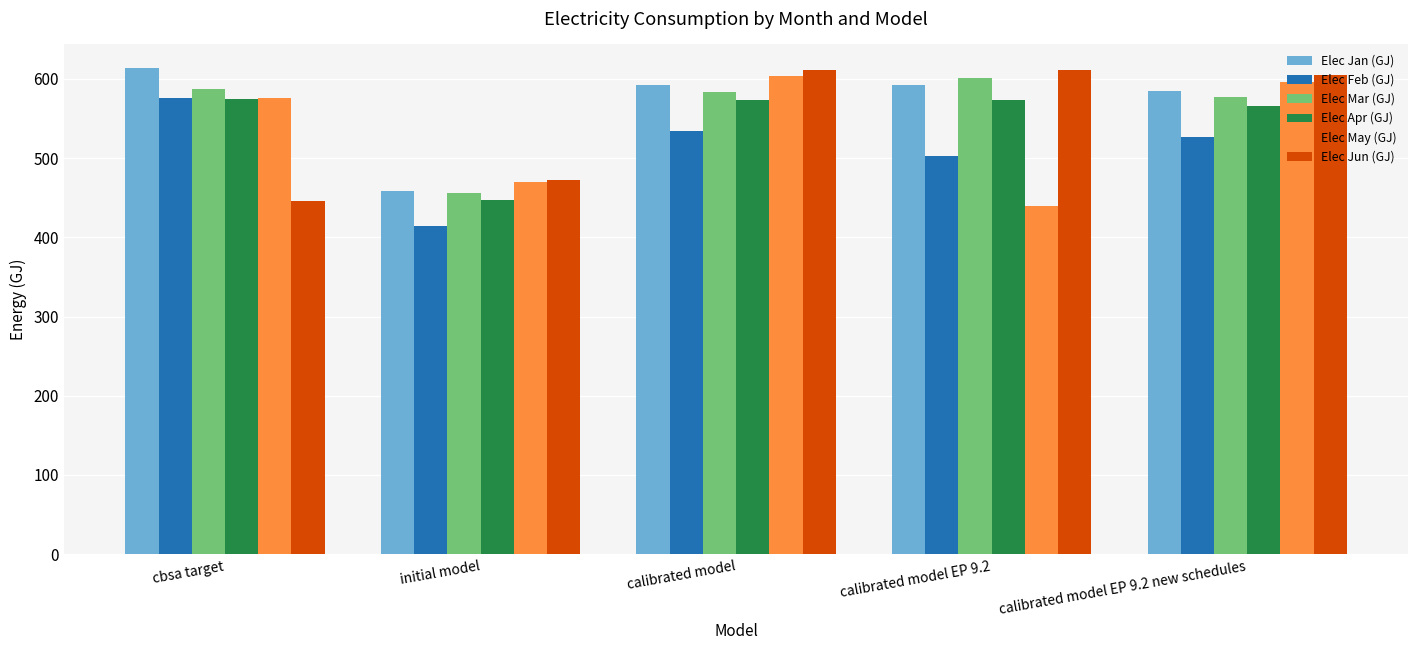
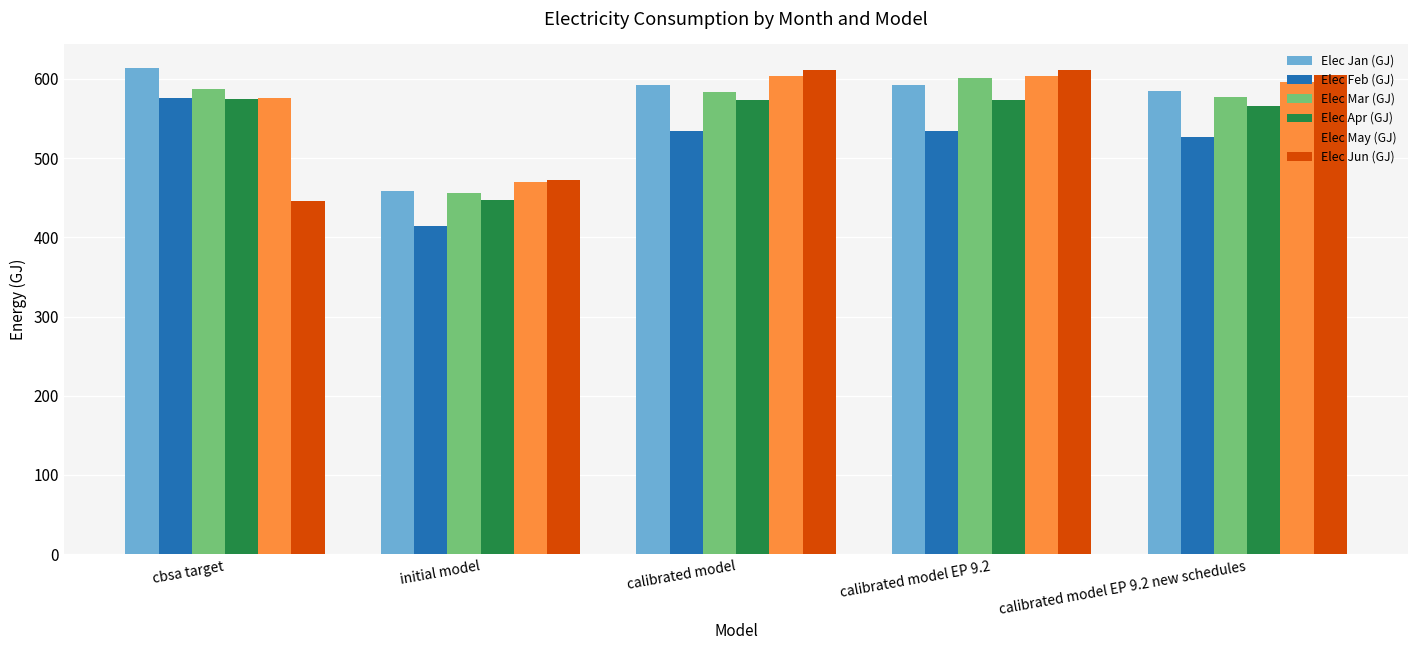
Elec Feb (GJ), calibrated model EP 9.2: 500 -> 530
Elec May (GJ), calibrated model EP 9.2: 440 -> 600
